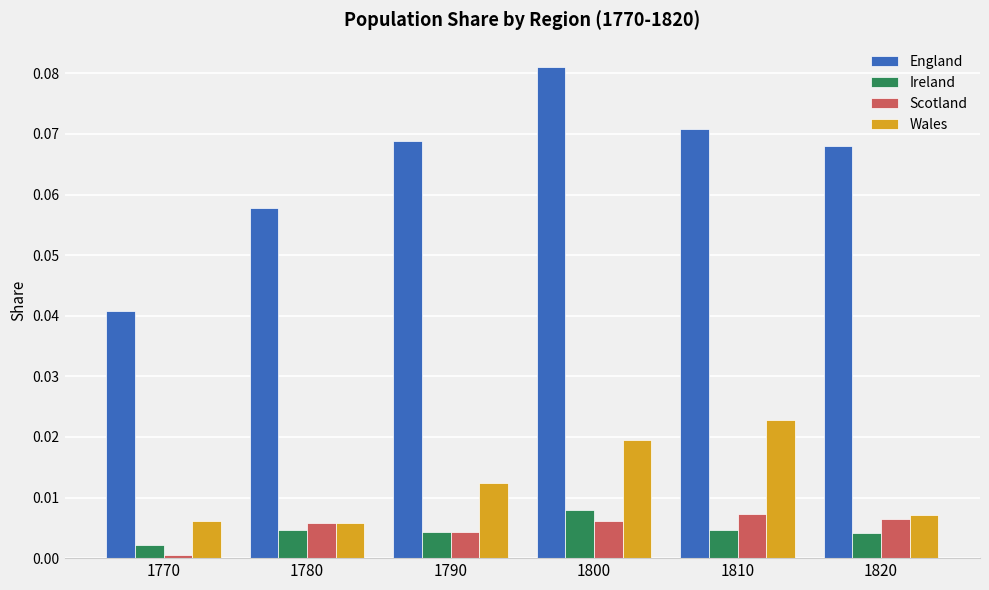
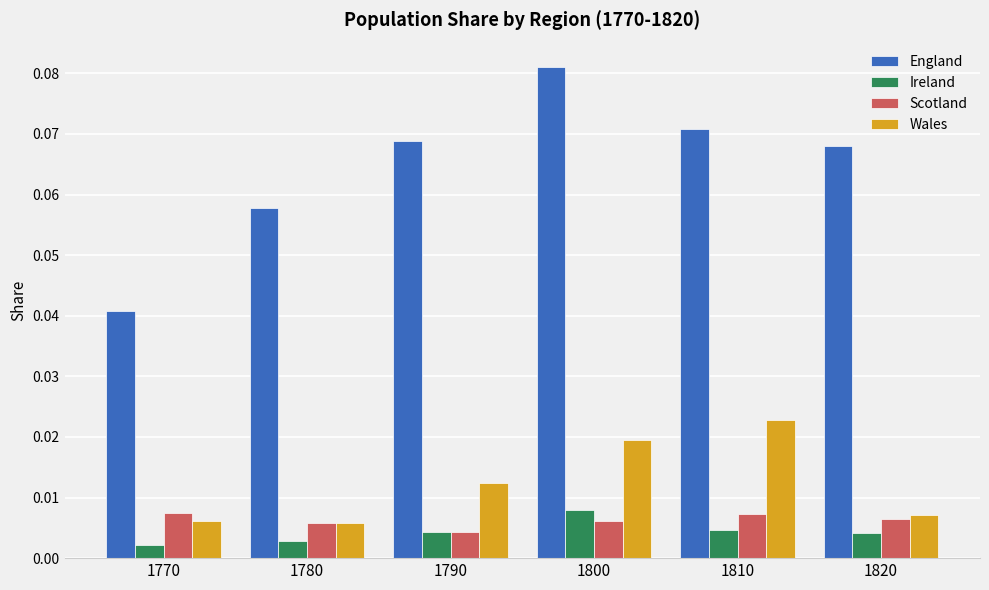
Scotland, 1770: 0.001 -> 0.007
Ireland, 1780: 0.005 -> 0.003
